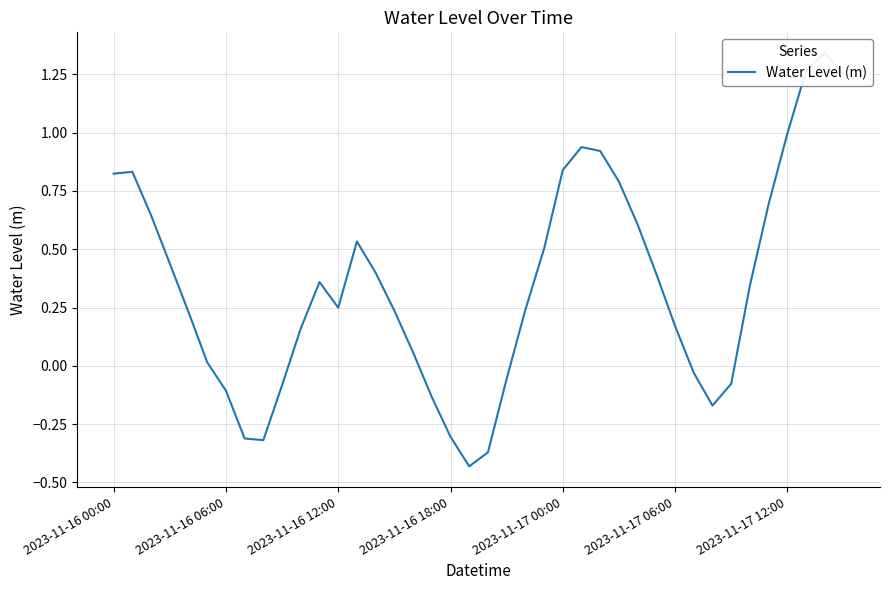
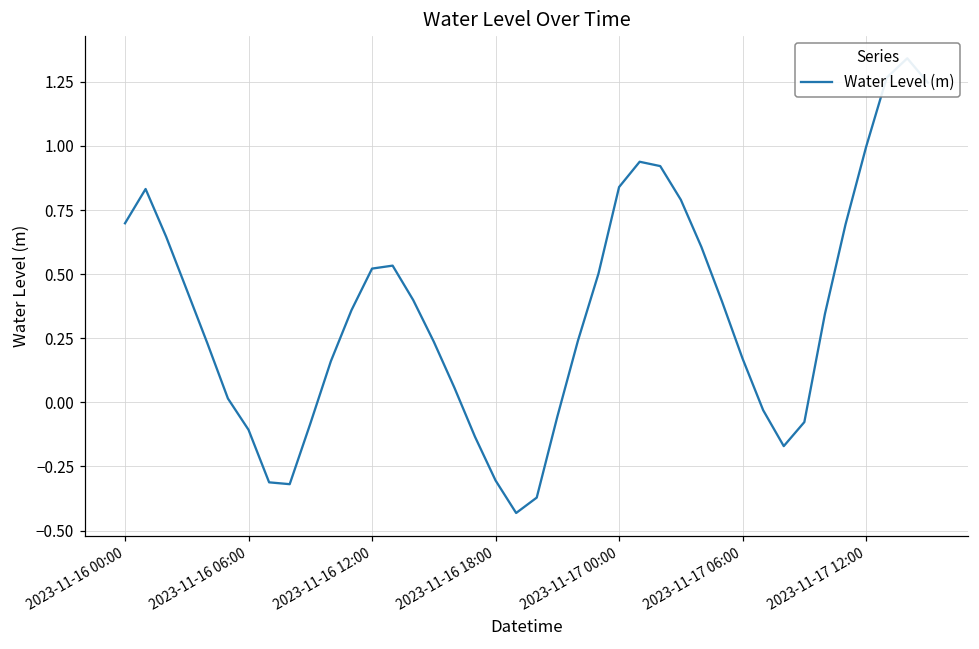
2023-11-16 00:00: 0.82 -> 0.70
2023-11-16 12:00: 0.25 -> 0.52
